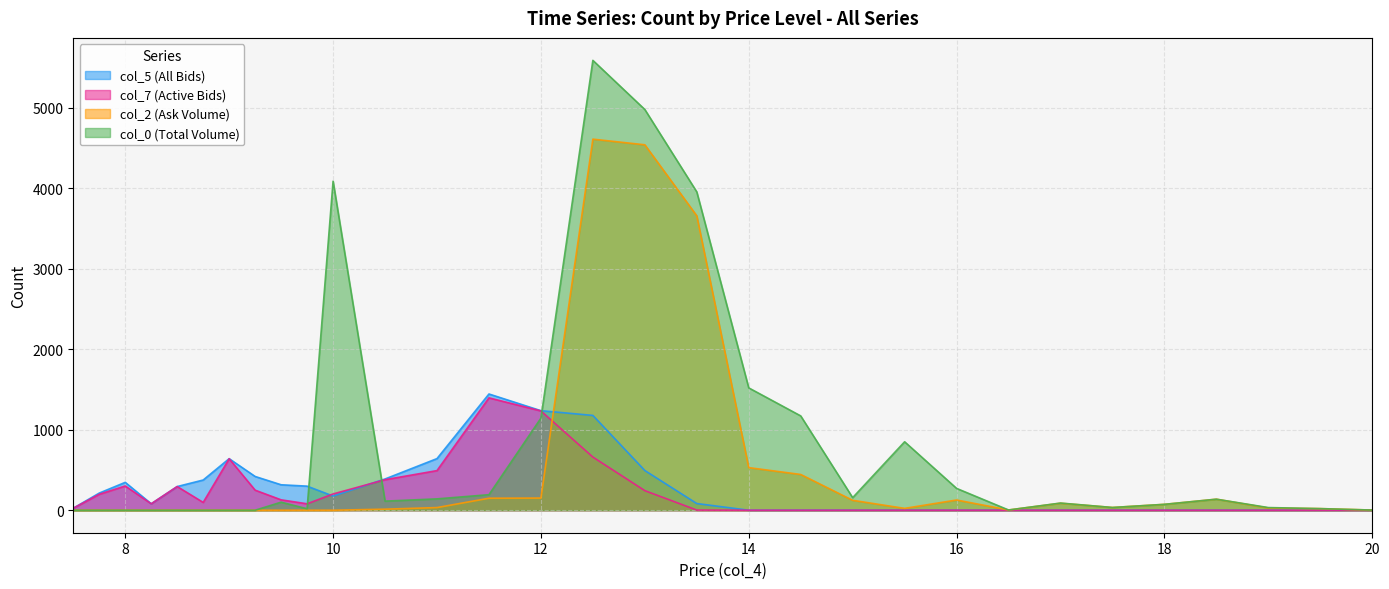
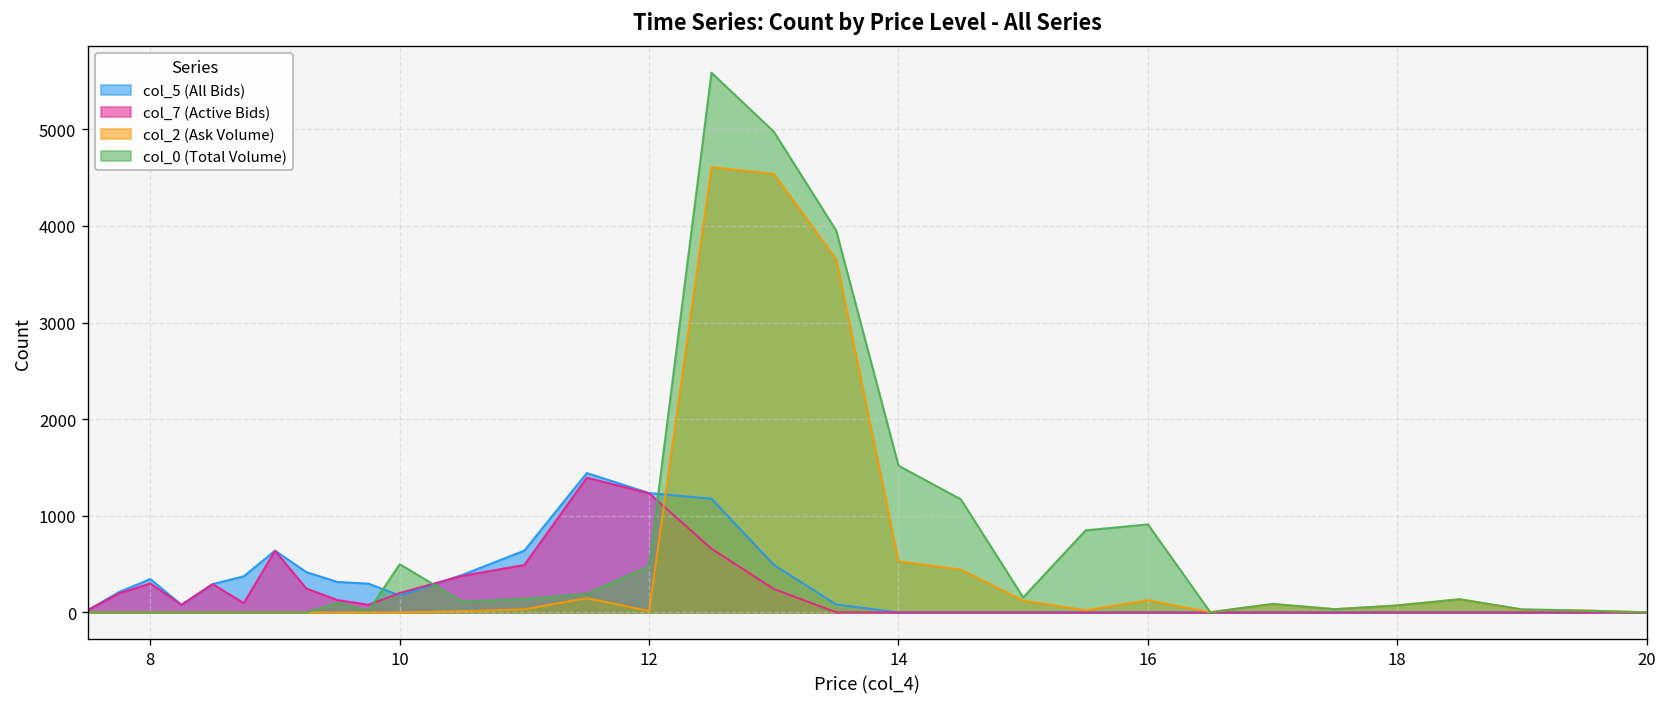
col_0 (Total Volume), 10: 4100 -> 500
col_2 (Ask Volume), 12: 200 -> 0
col_0 (Total Volume), 12: 1100 -> 500
col_0 (Total Volume), 16: 300 -> 900
